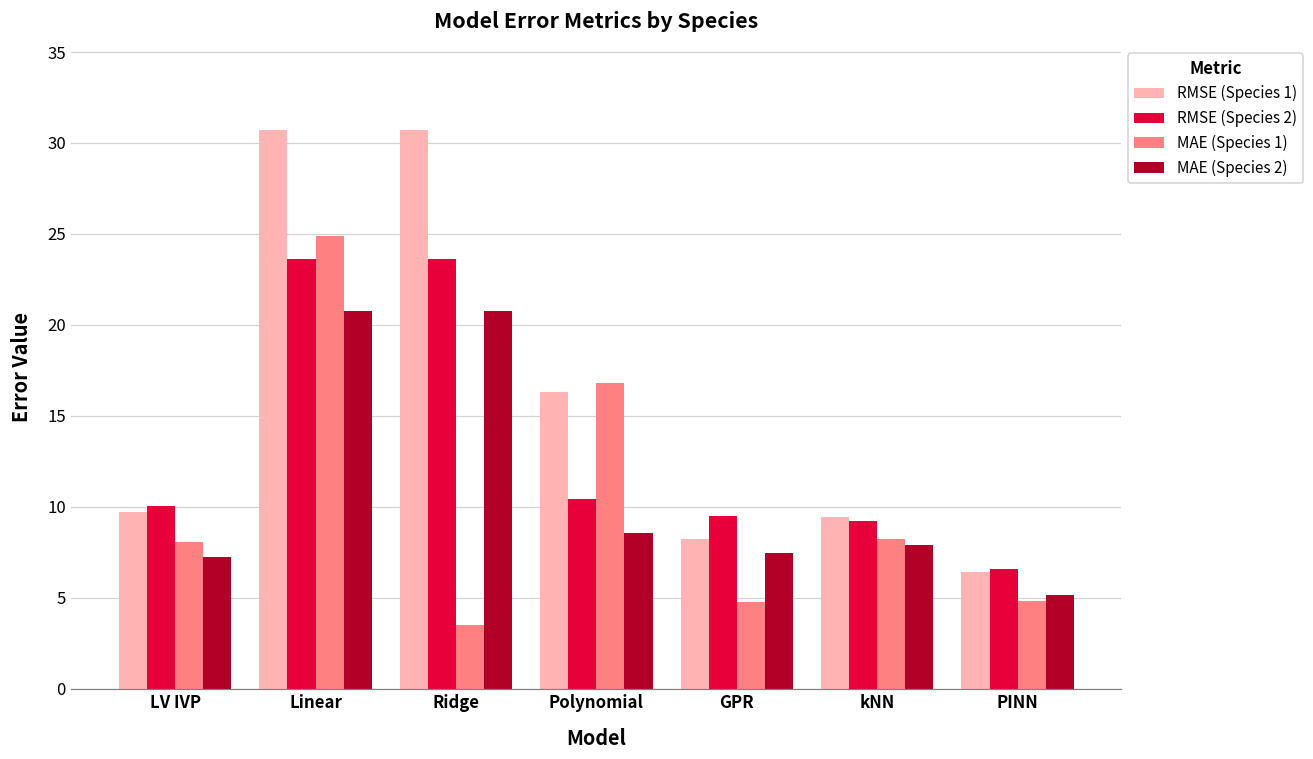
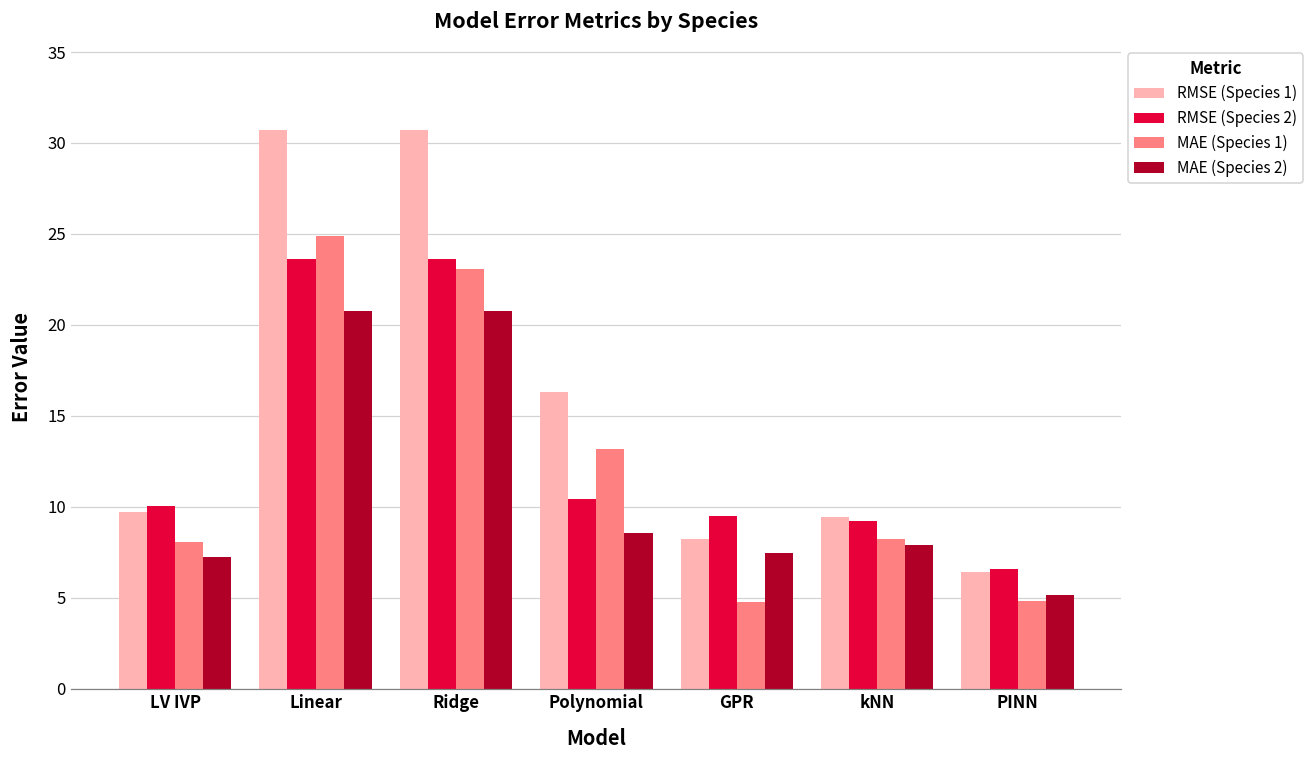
MAE (Species 1), Ridge: 3.5 -> 23.1
MAE (Species 1), Polynomial: 16.8 -> 13.2
